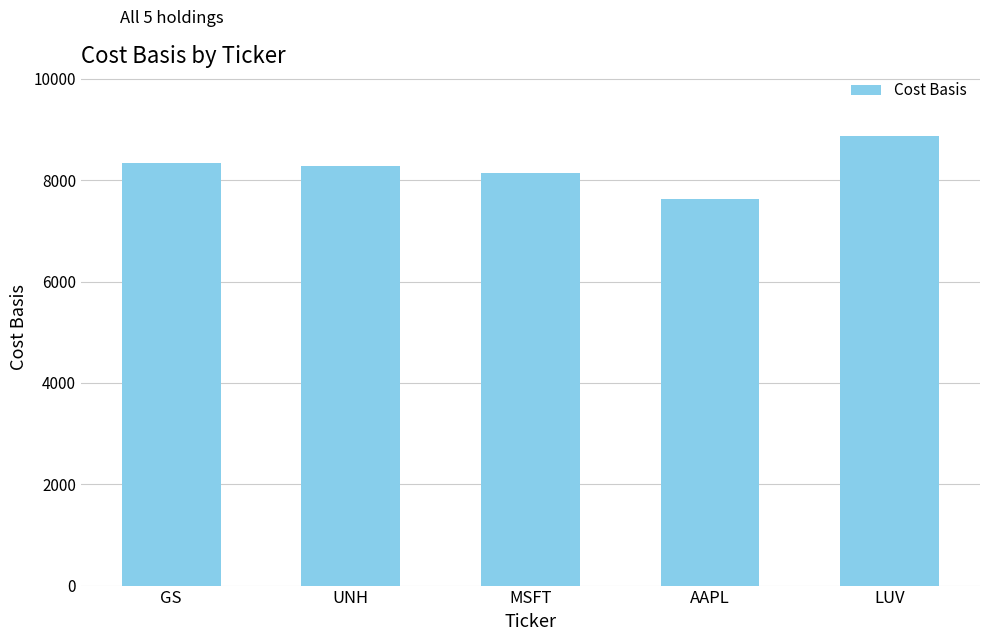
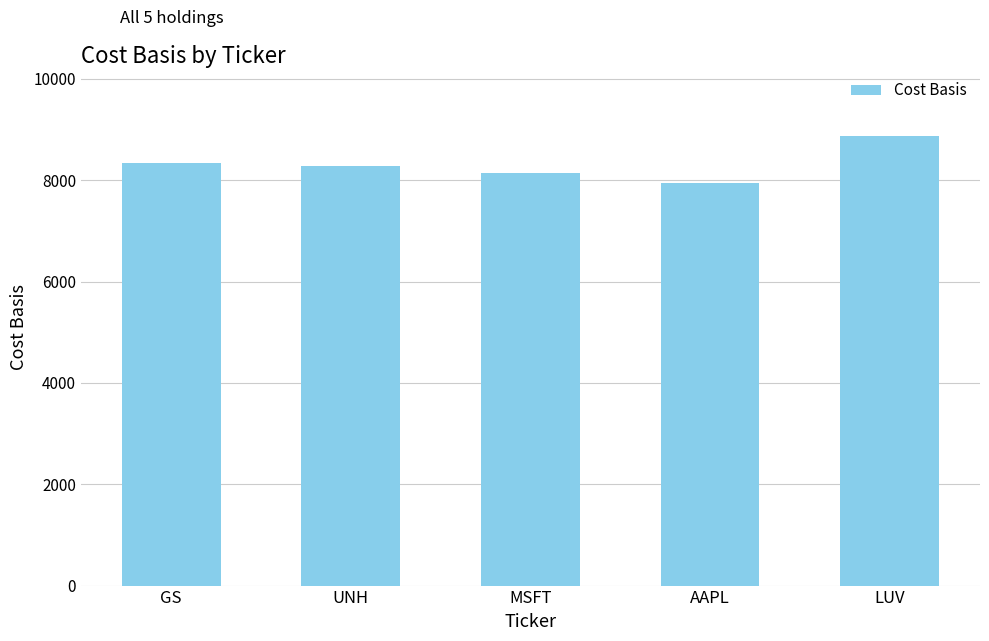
AAPL: 7600 -> 8000
